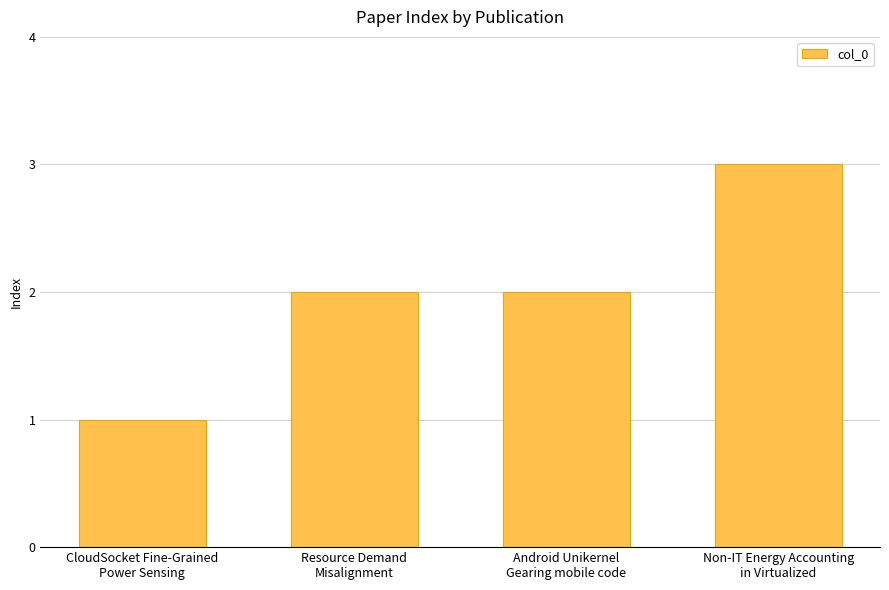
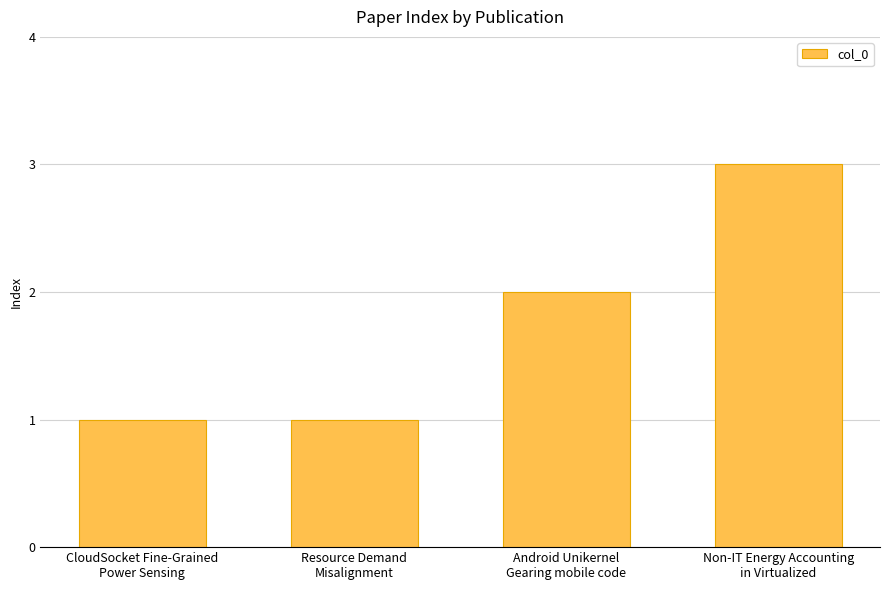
Resource Demand Misalignment: 2 -> 1
